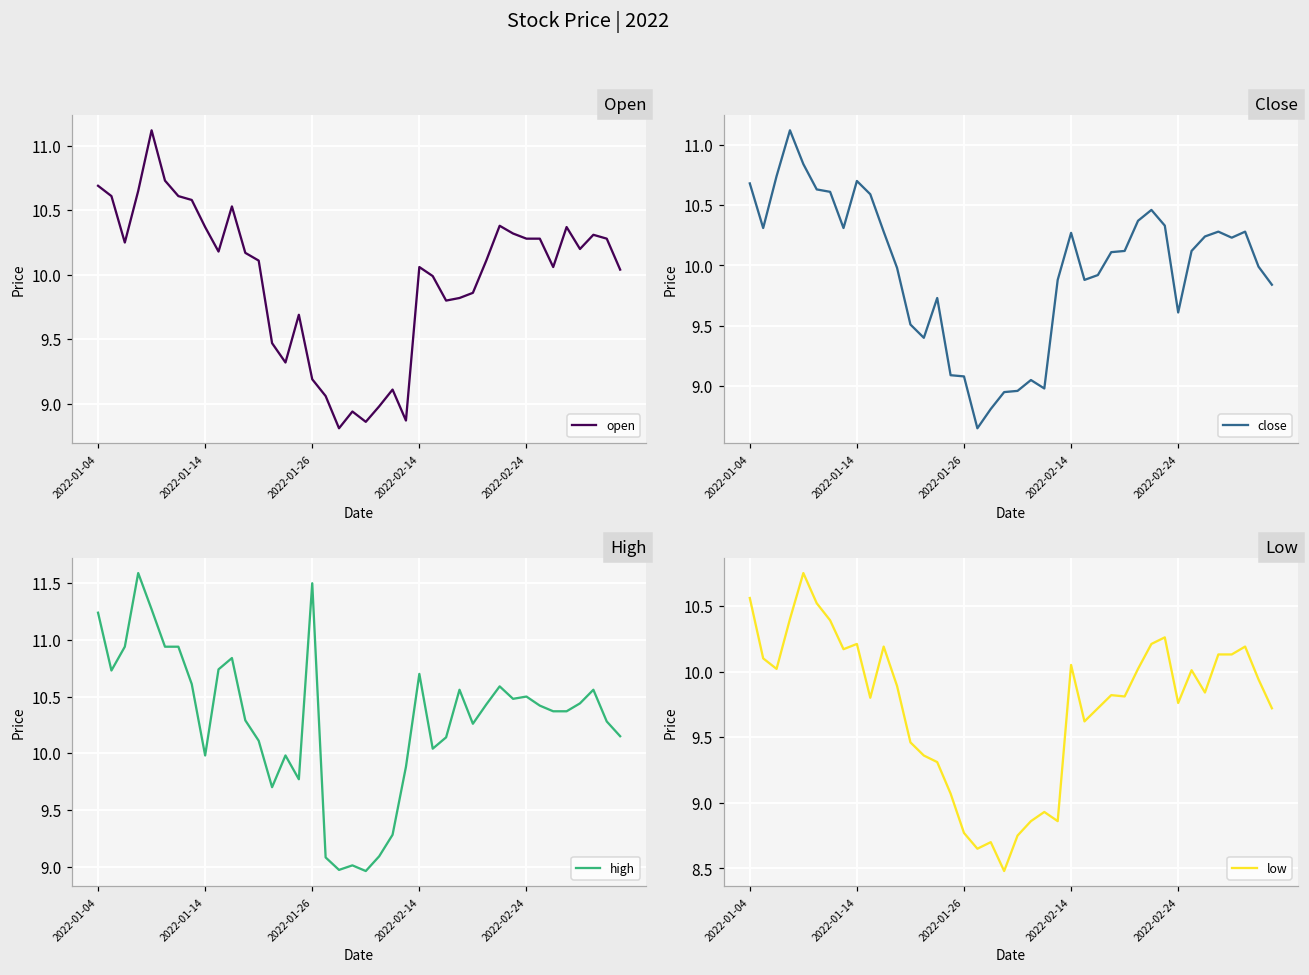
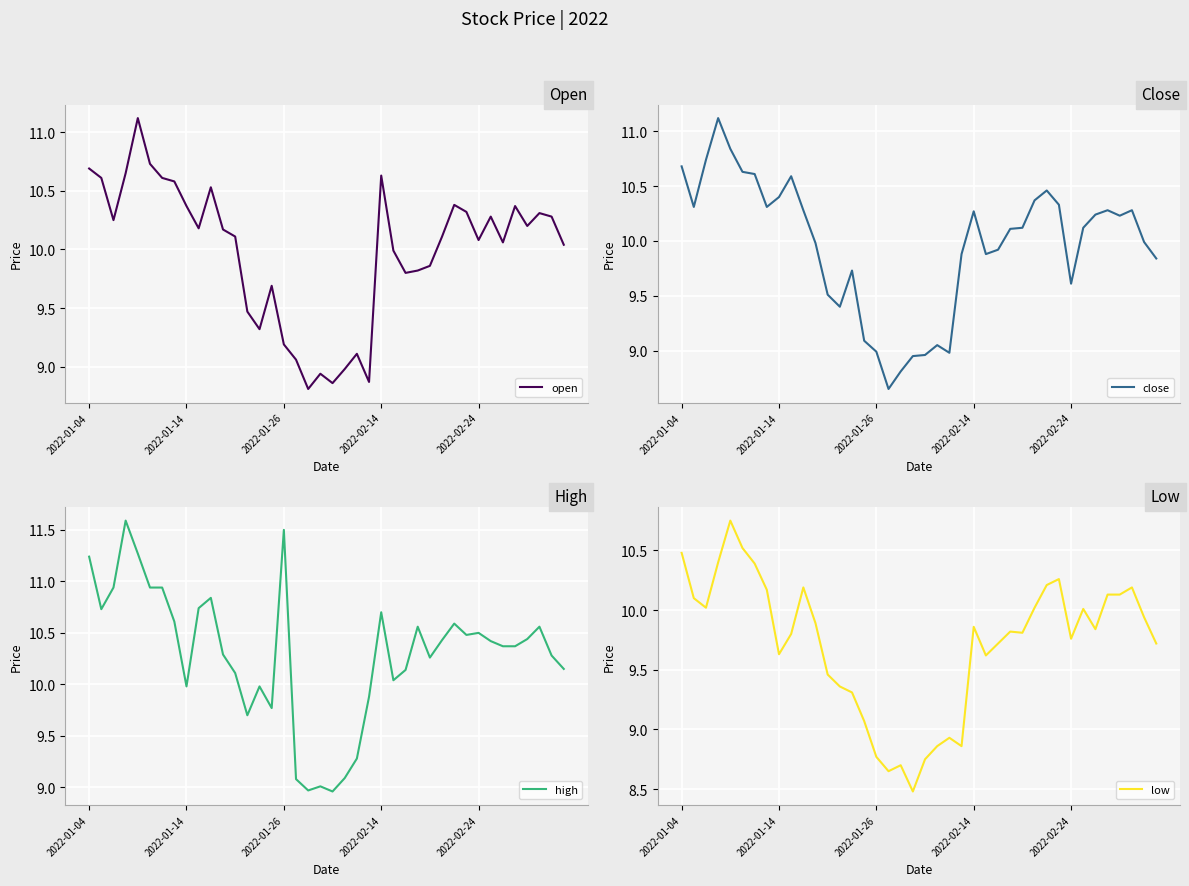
Open, 2022-02-14: 10.06 -> 10.63
Open, 2022-02-24: 10.28 -> 10.08
Close, 2022-01-14: 10.7 -> 10.4
Close, 2022-01-26: 9.08 -> 8.99
Low, 2022-01-04: 10.56 -> 10.48
Low, 2022-01-14: 10.21 -> 9.63
Low, 2022-02-14: 10.05 -> 9.86
